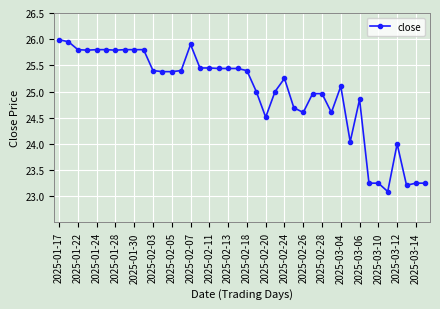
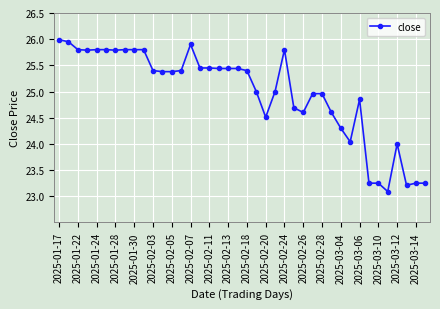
2025-02-24: 25.3 -> 25.8
2025-03-04: 25.1 -> 24.3
